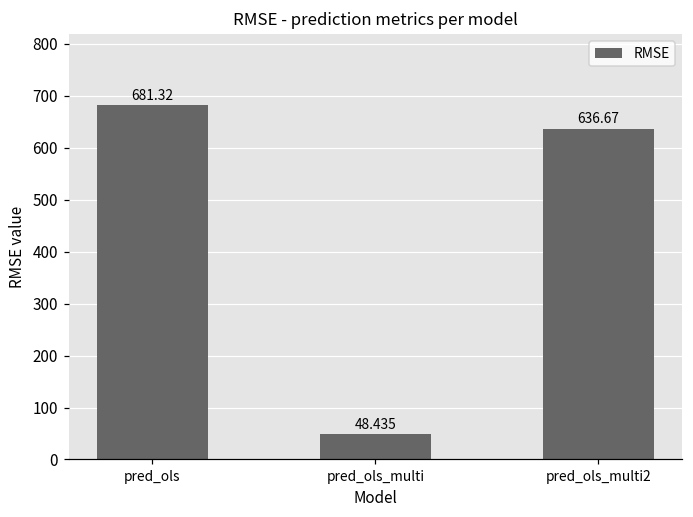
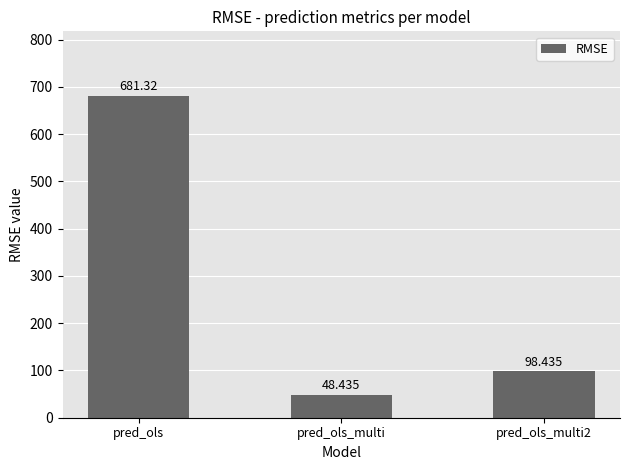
pred_ols_multi2: 636.67 -> 98.435
